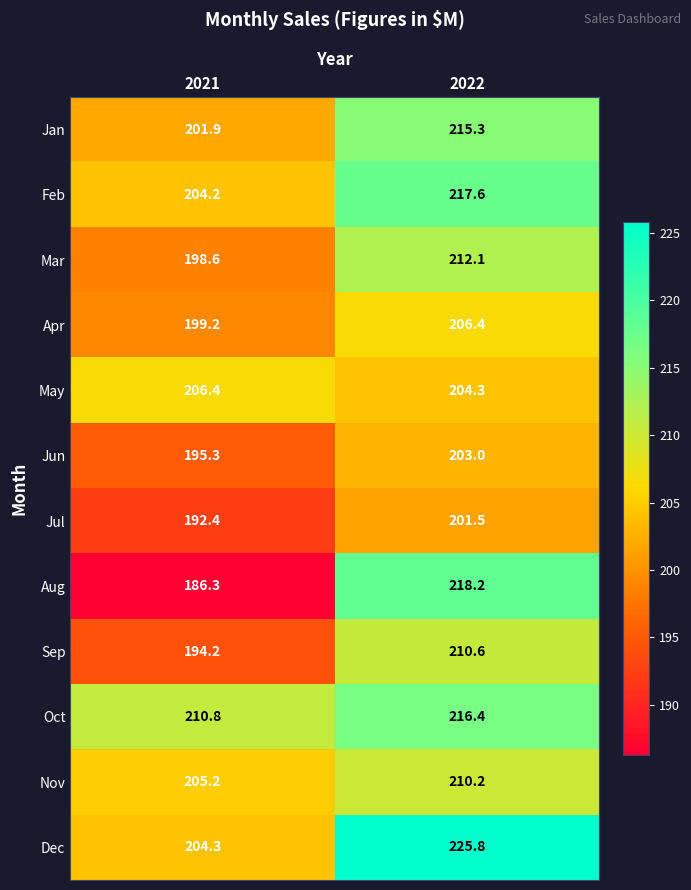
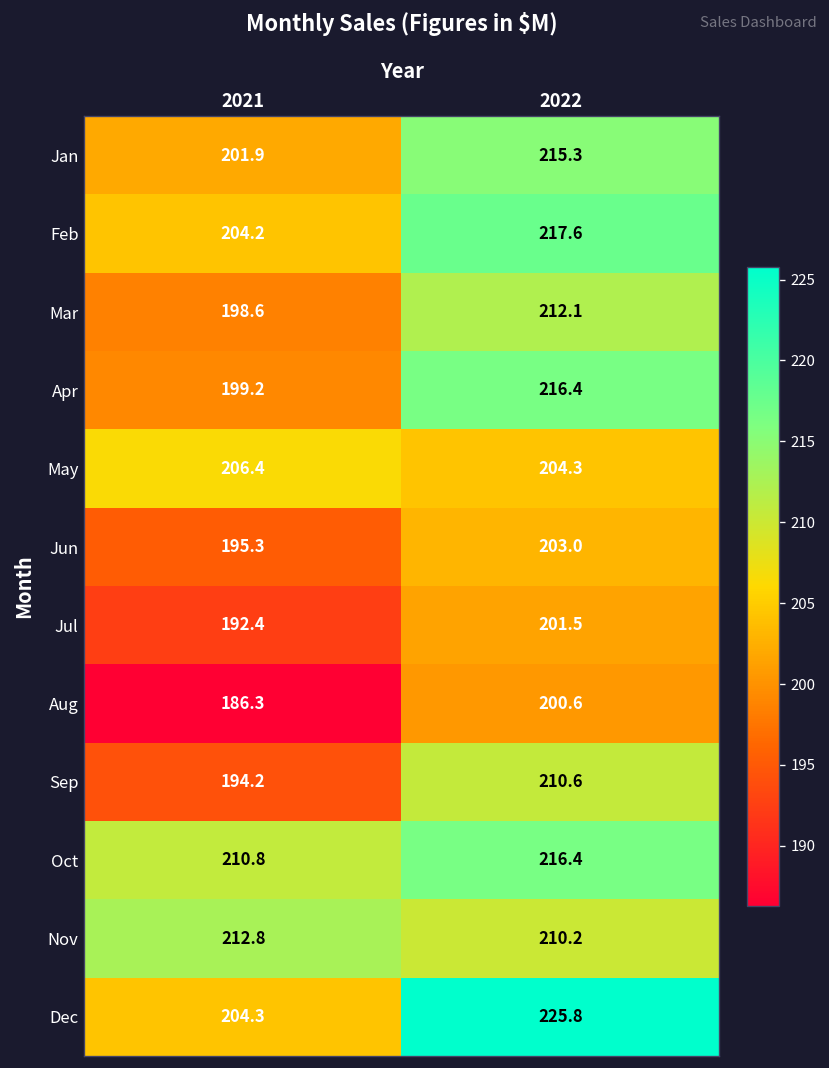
Apr, 2022: 206.4 -> 216.4
Aug, 2022: 218.2 -> 200.6
Nov, 2021: 205.2 -> 212.8
